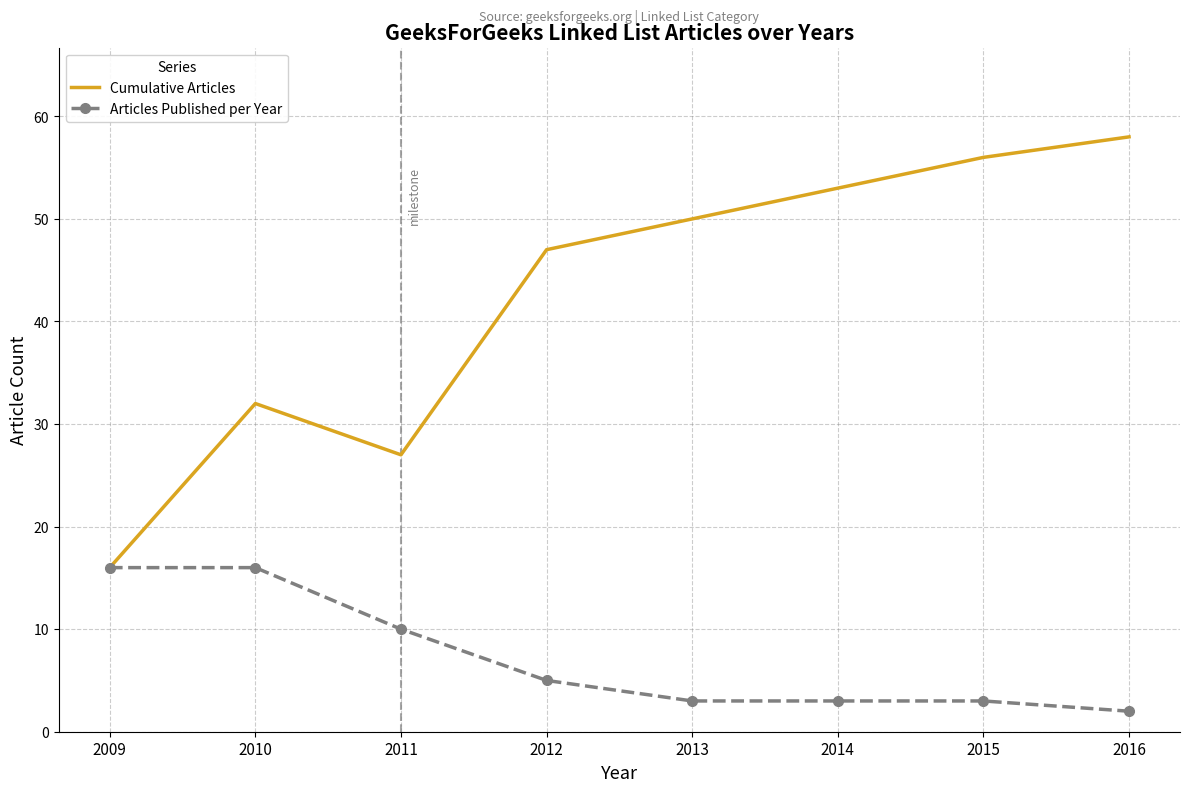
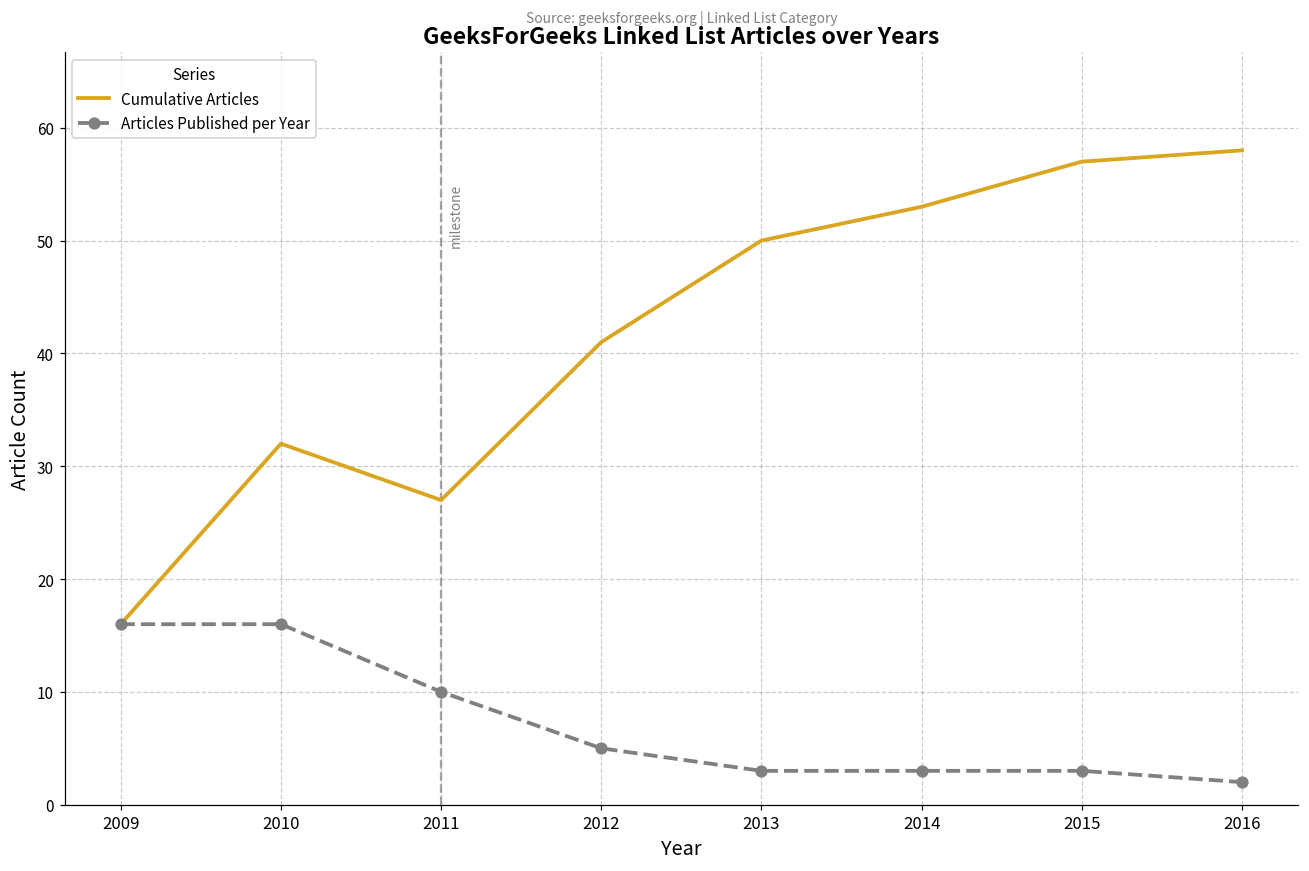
Cumulative Articles, 2012: 47 -> 41
Cumulative Articles, 2015: 56 -> 57
